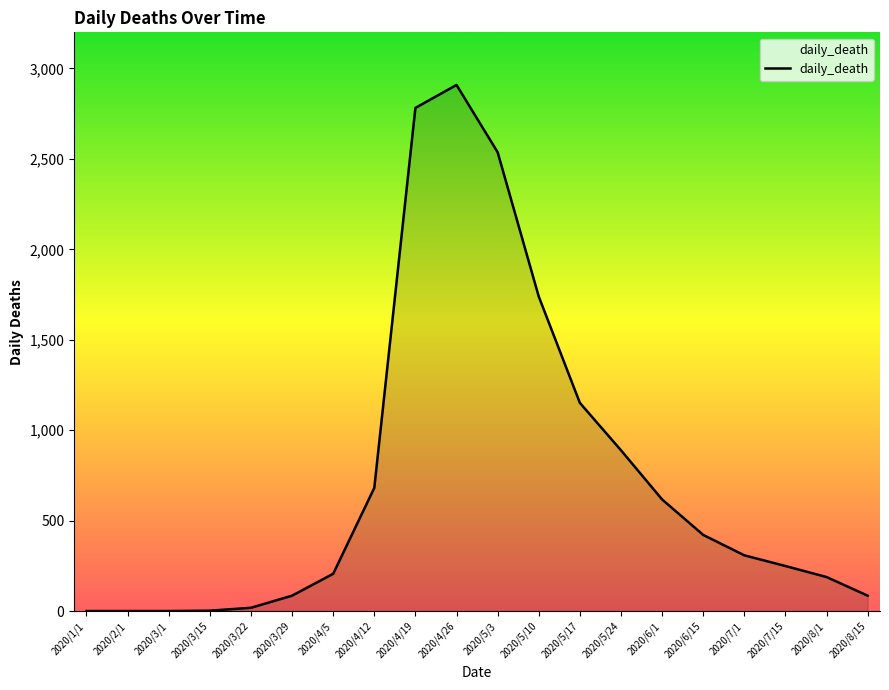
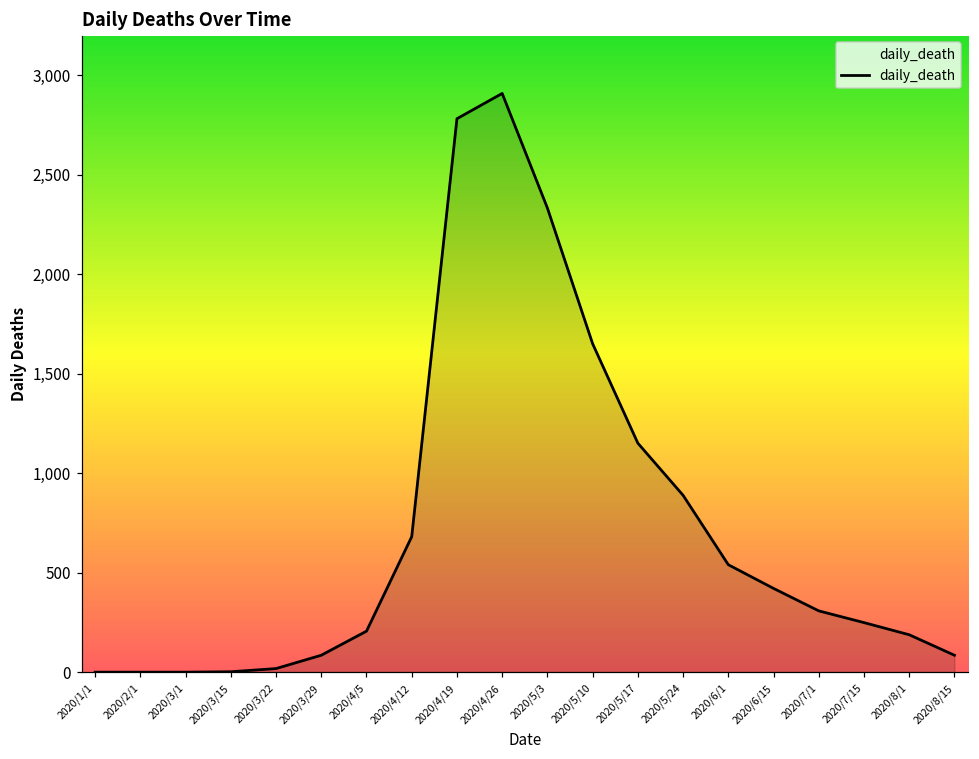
2020/5/3: 2,540 -> 2,330
2020/5/10: 1,740 -> 1,650
2020/6/1: 620 -> 540
